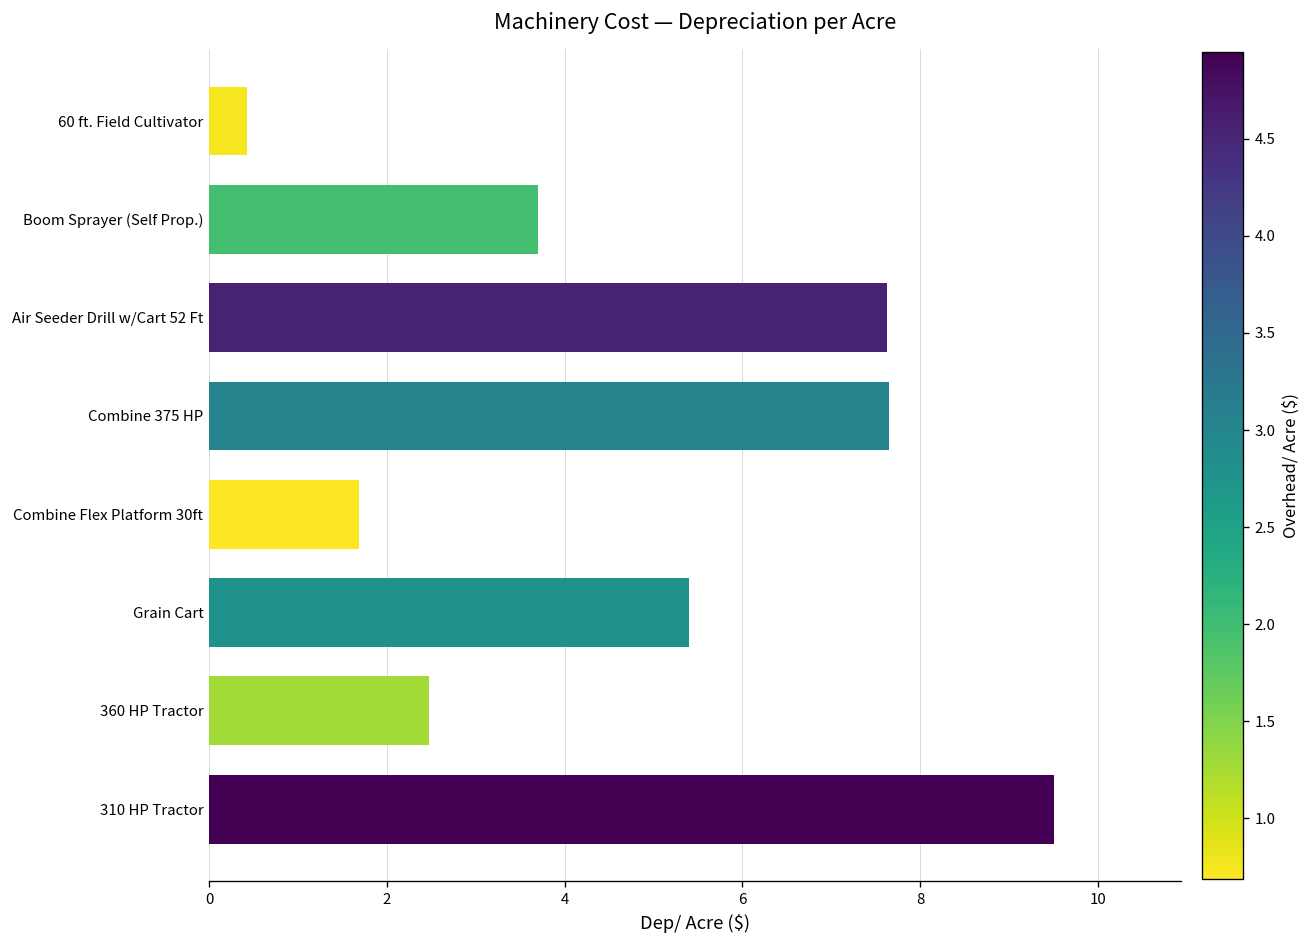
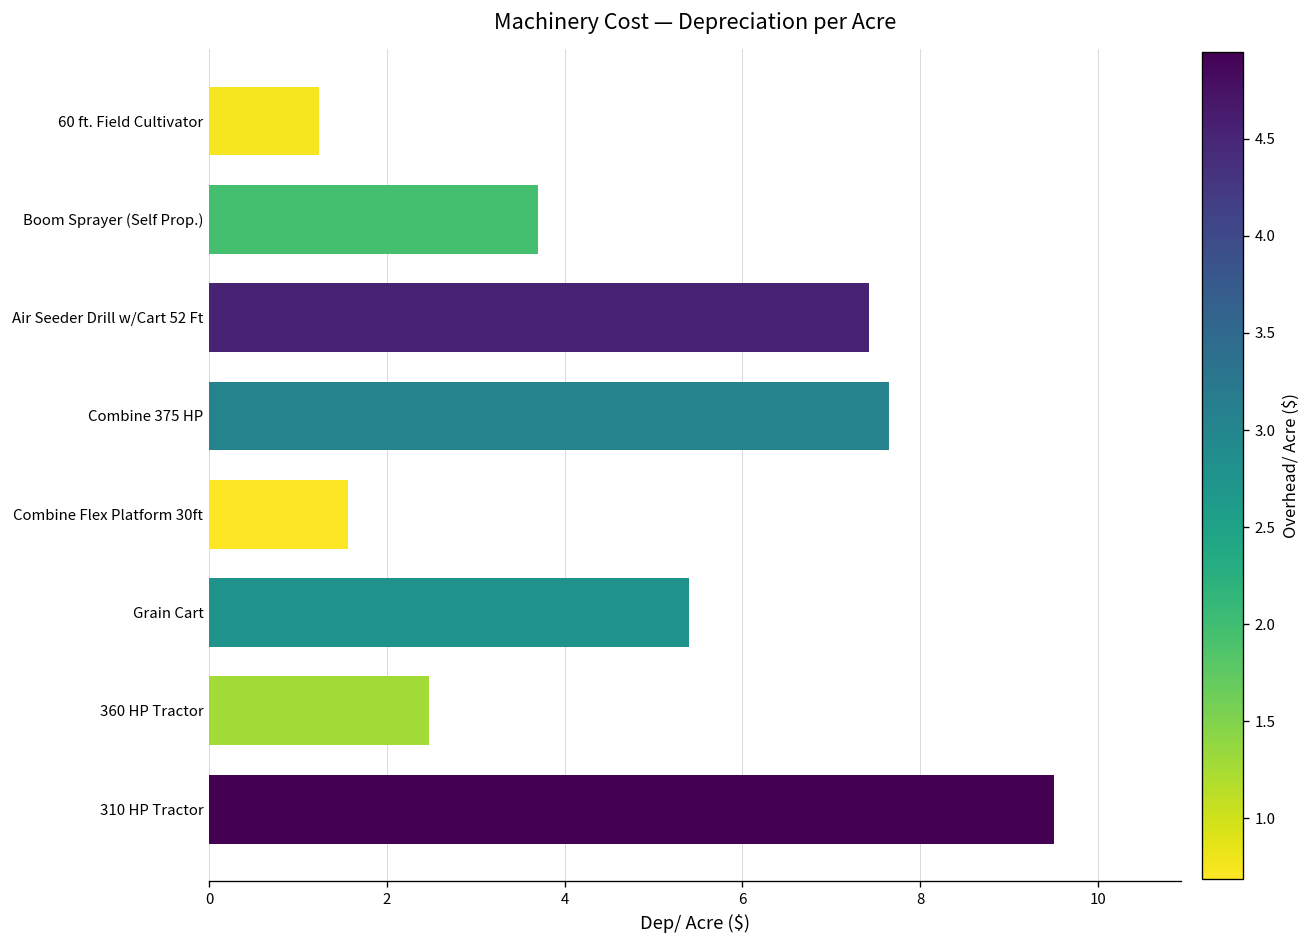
60 ft. Field Cultivator: 0.4 -> 1.2
Air Seeder Drill w/Cart 52 Ft: 7.6 -> 7.4
Combine Flex Platform 30ft: 1.7 -> 1.6
